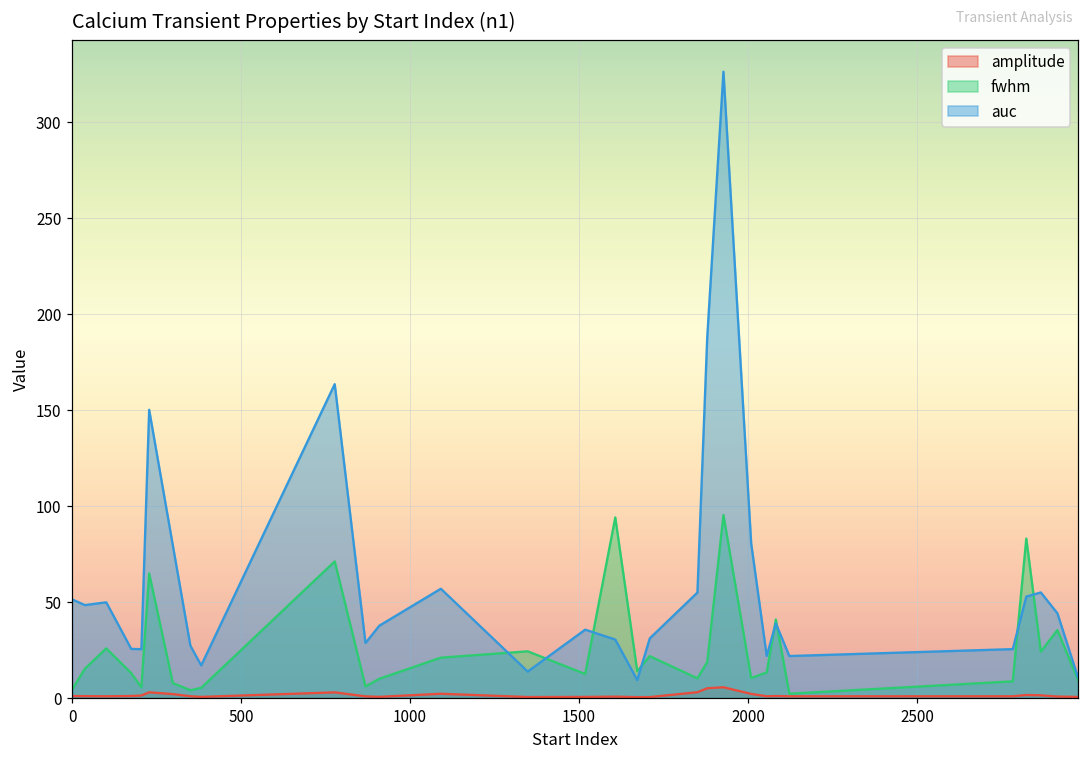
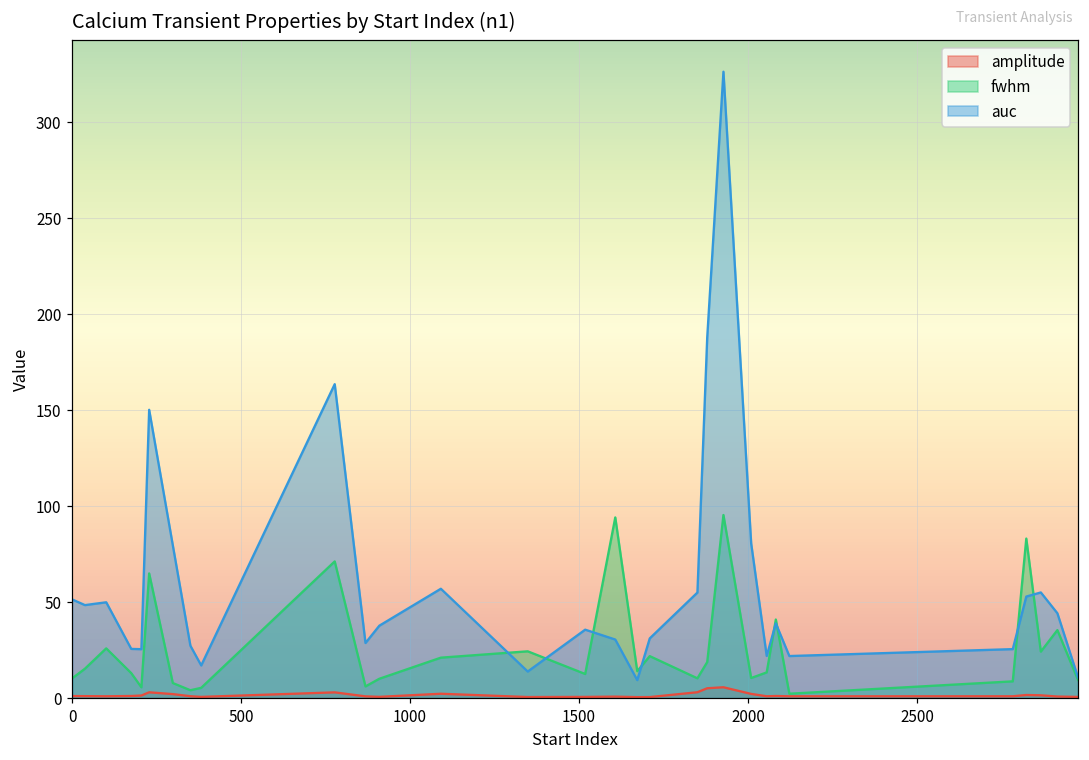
fwhm, 0: 4 -> 10
